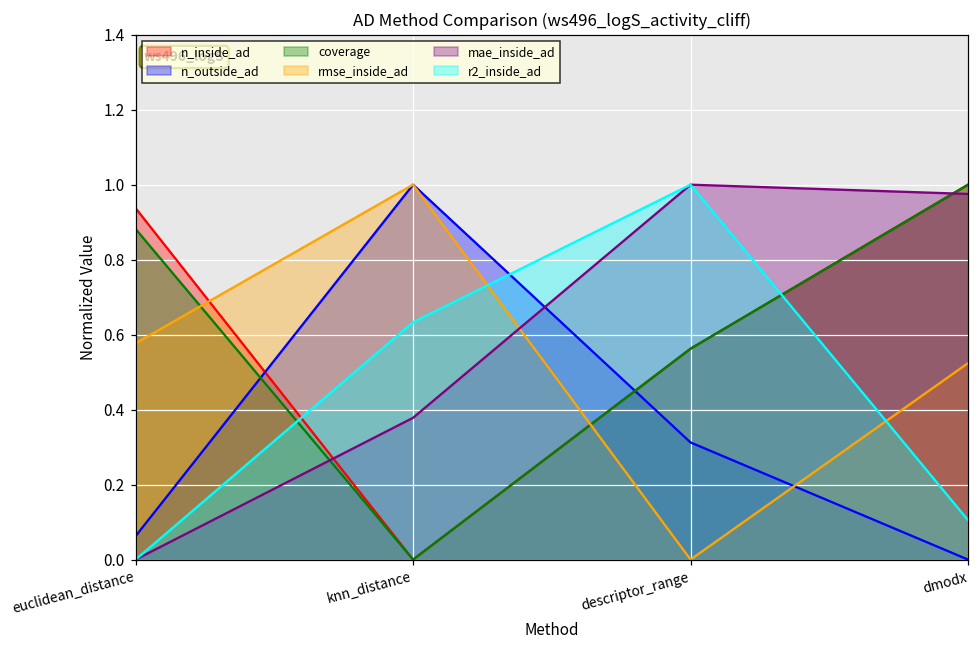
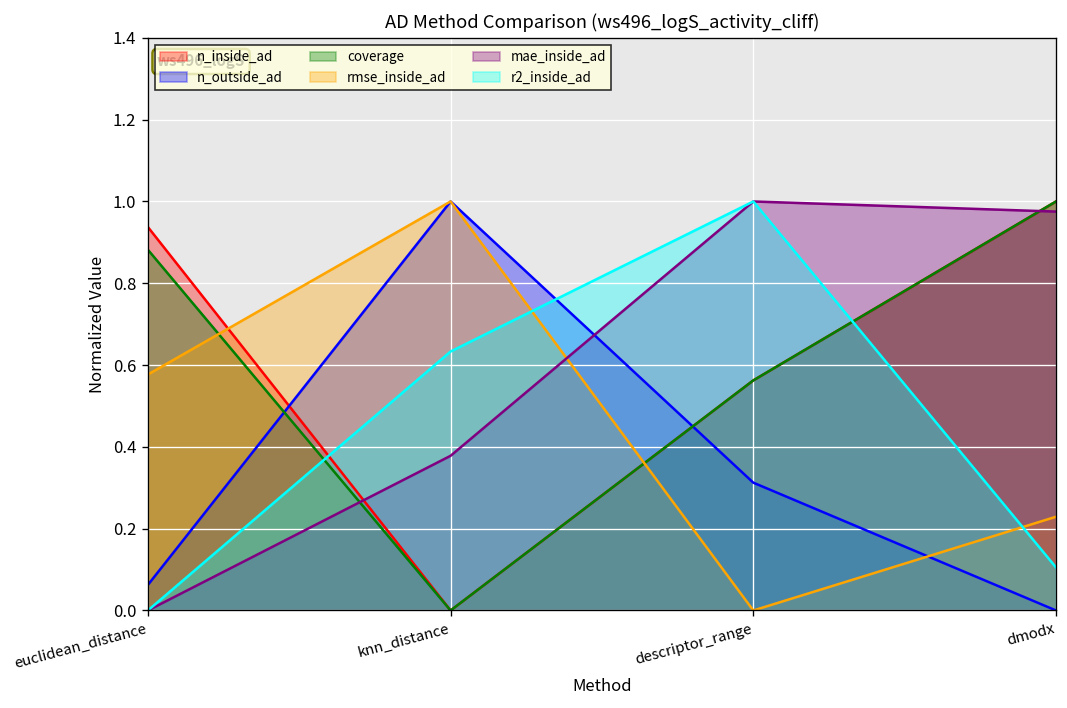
rmse_inside_ad, dmodx: 0.52 -> 0.23
